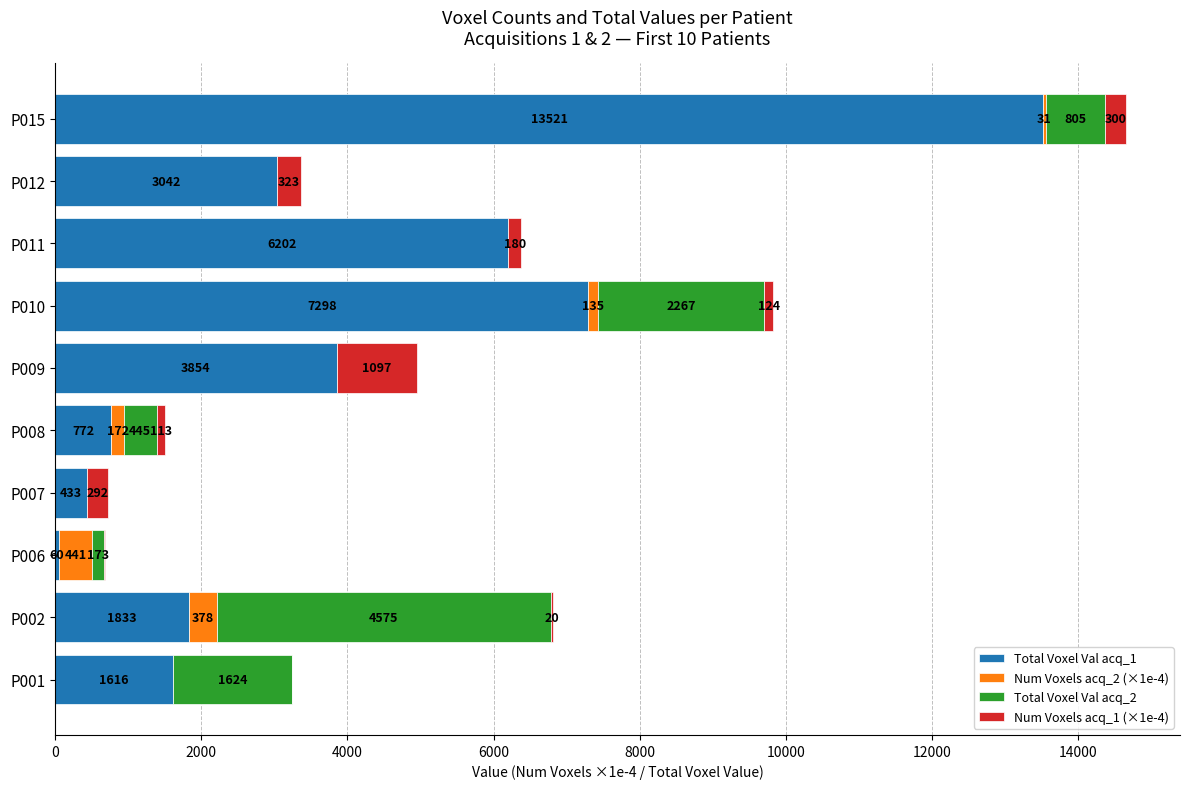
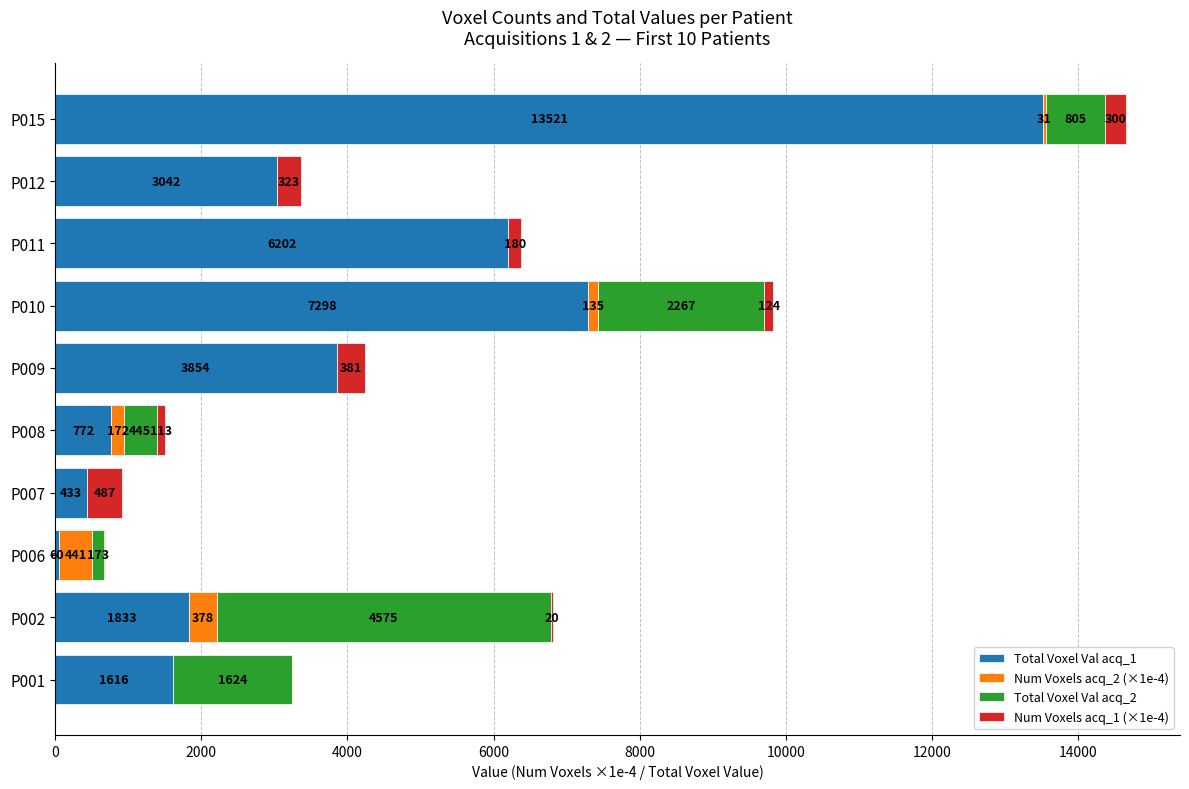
Num Voxels acq_1 (×1e-4), P009: 1097 -> 381
Num Voxels acq_1 (×1e-4), P007: 292 -> 487
